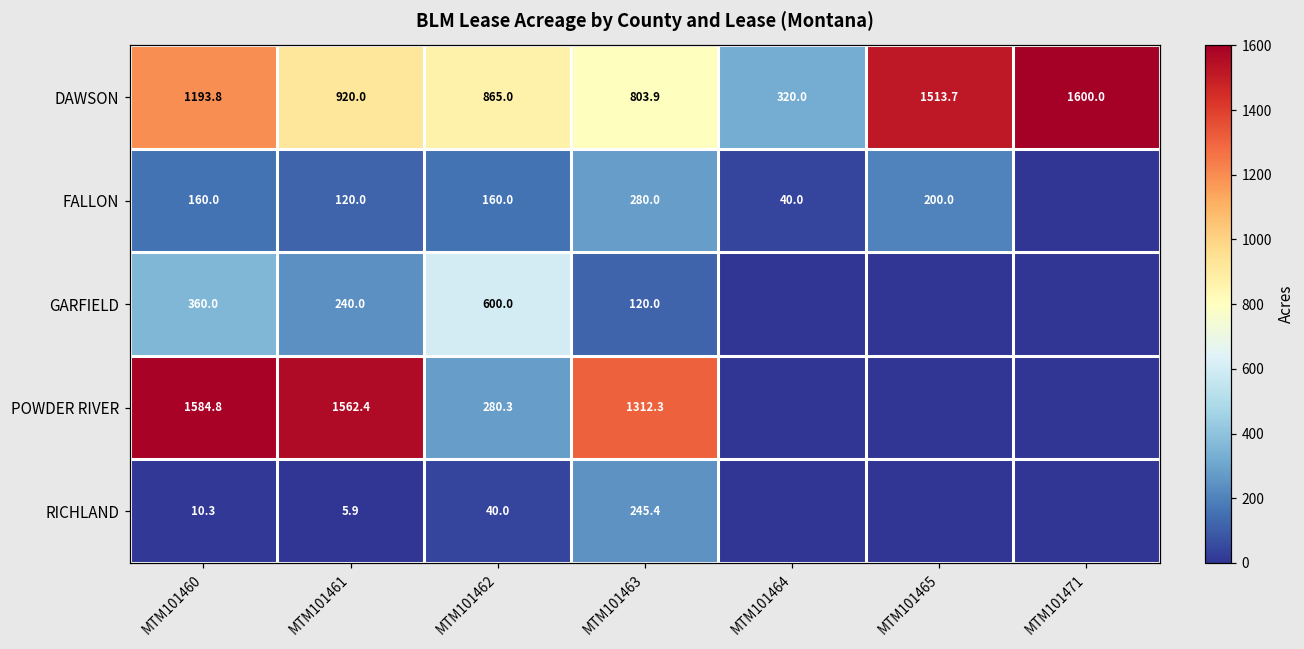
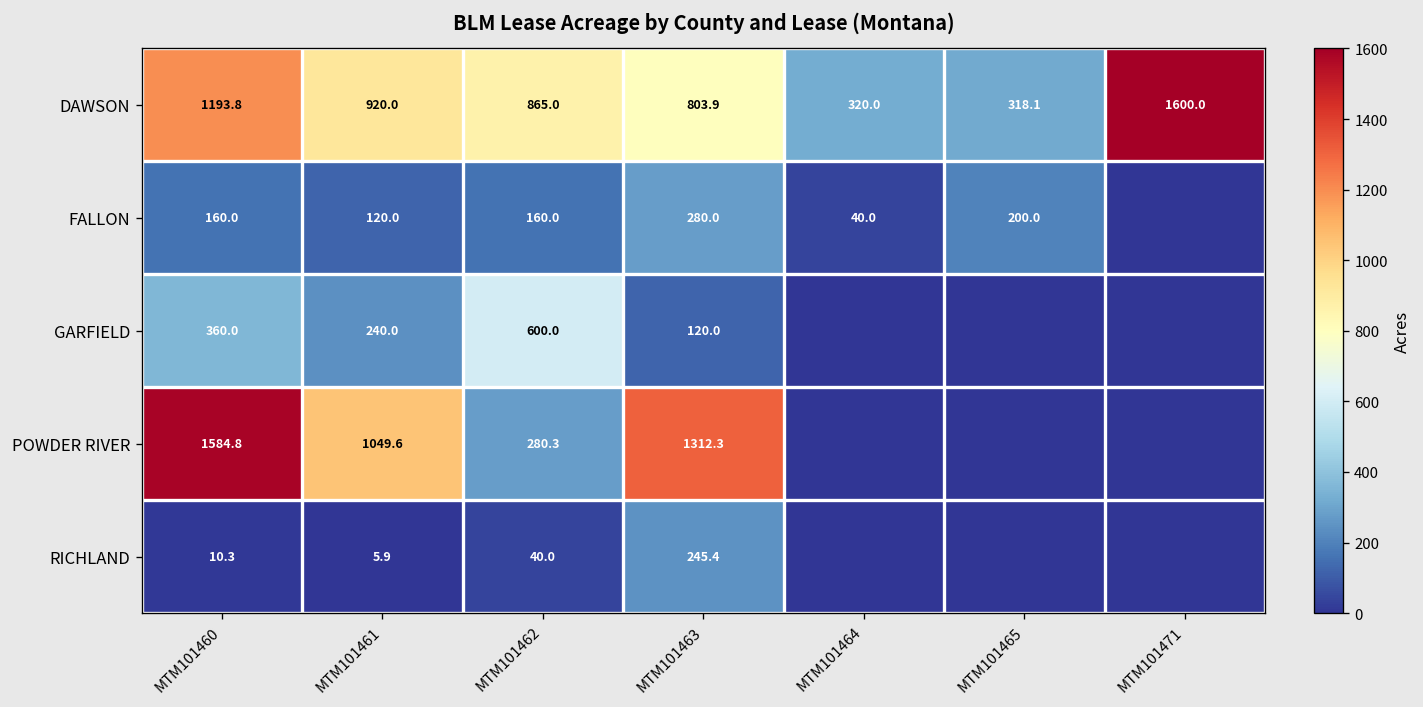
DAWSON, MTM101465: 1513.7 -> 318.1
POWDER RIVER, MTM101461: 1562.4 -> 1049.6
